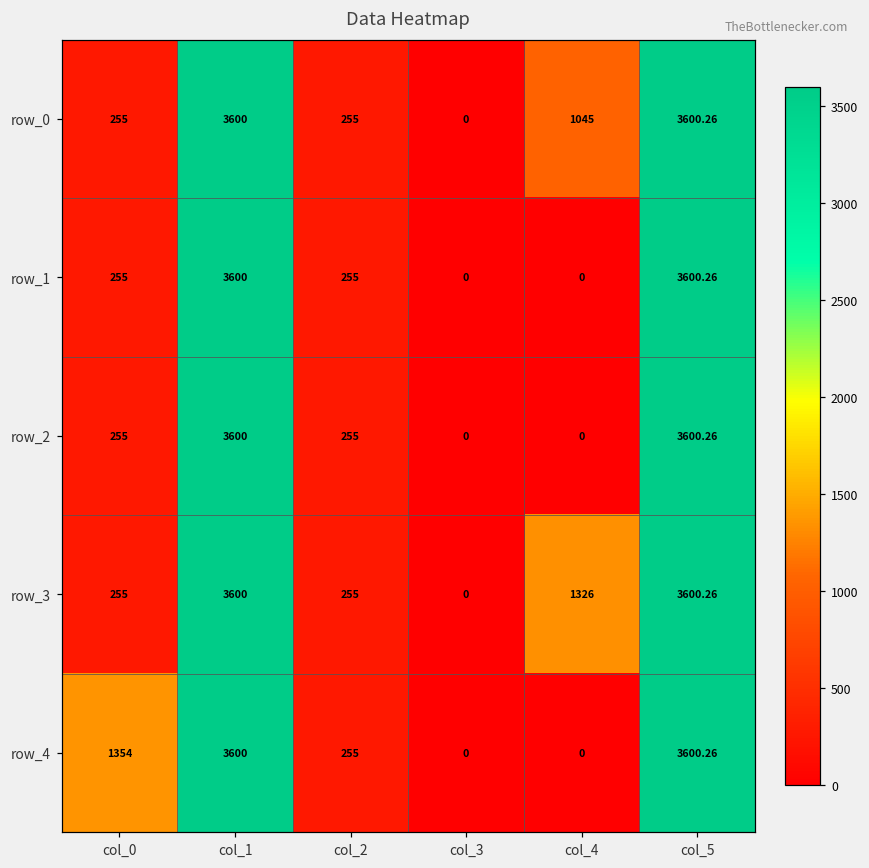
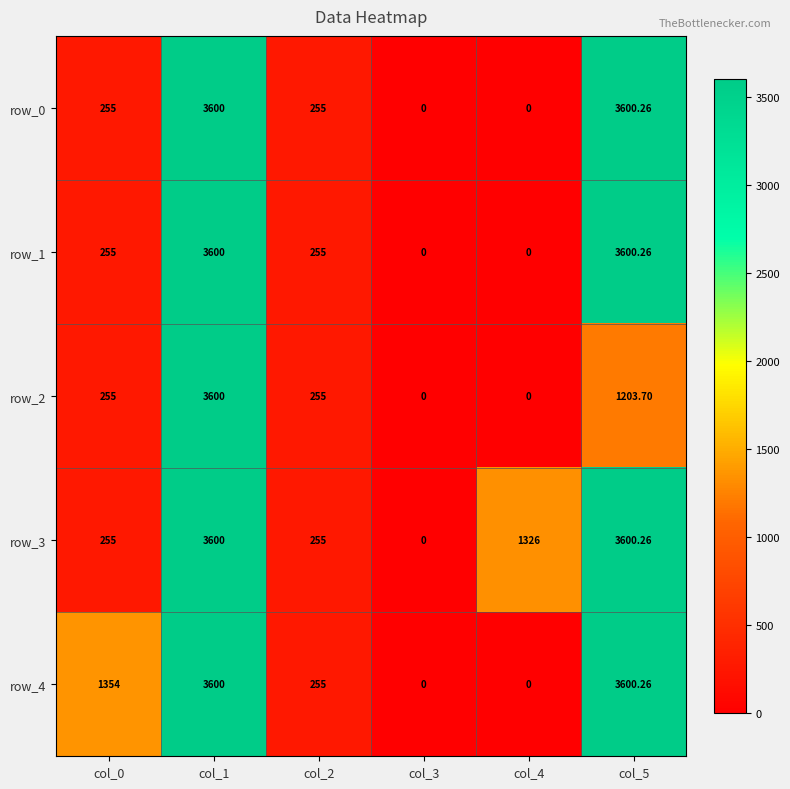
row_0, col_4: 1045 -> 0
row_2, col_5: 3600.26 -> 1203.70
